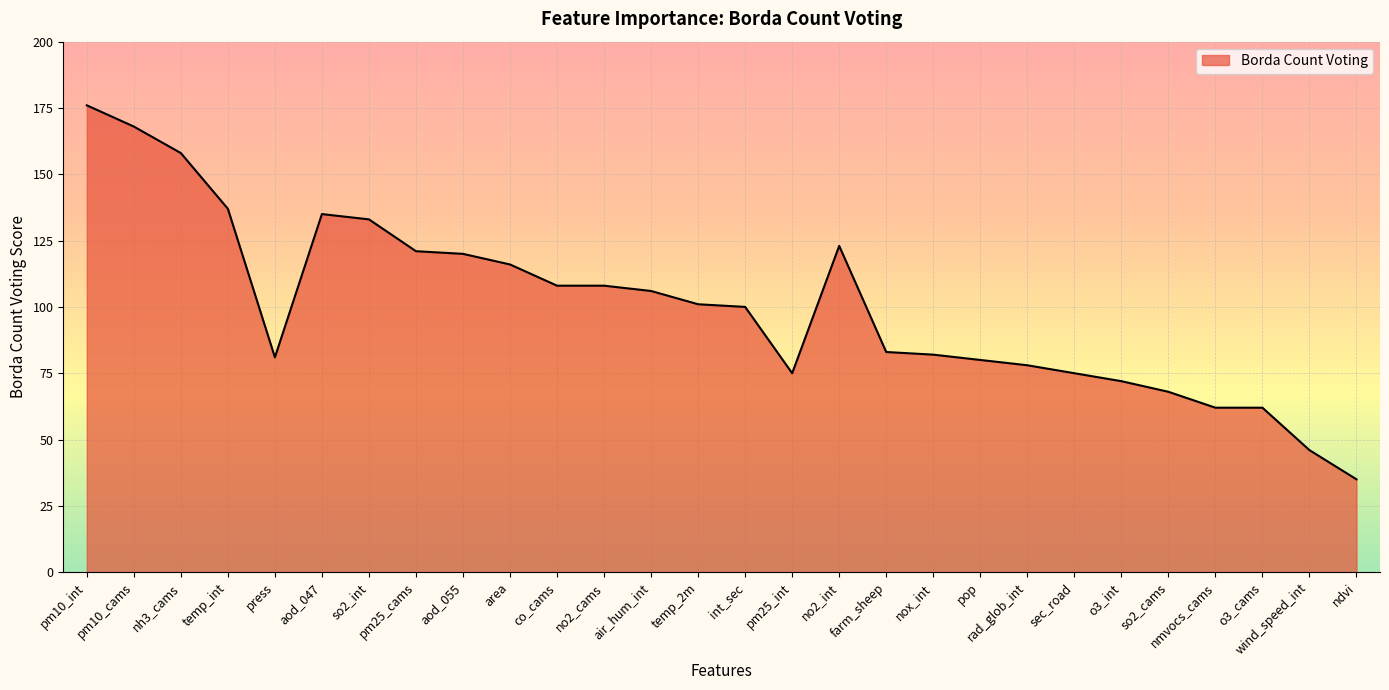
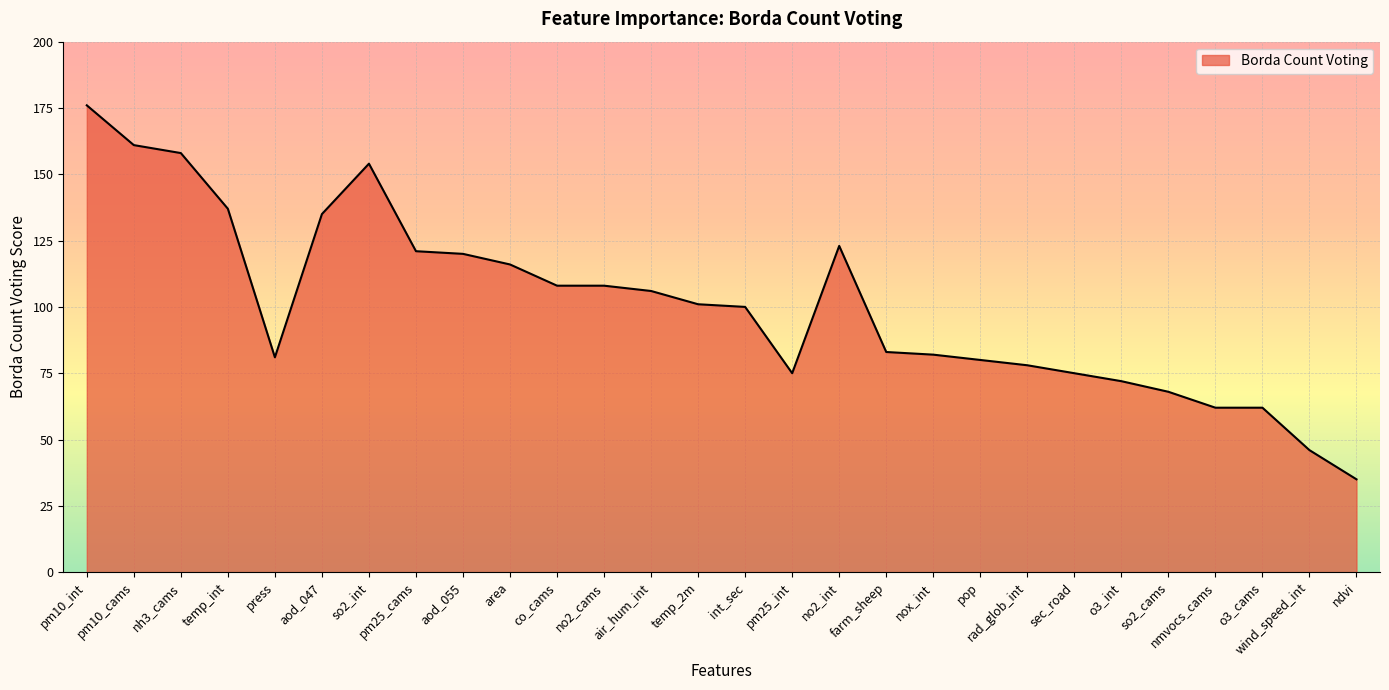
pm10_cams: 168 -> 161
so2_int: 133 -> 154
